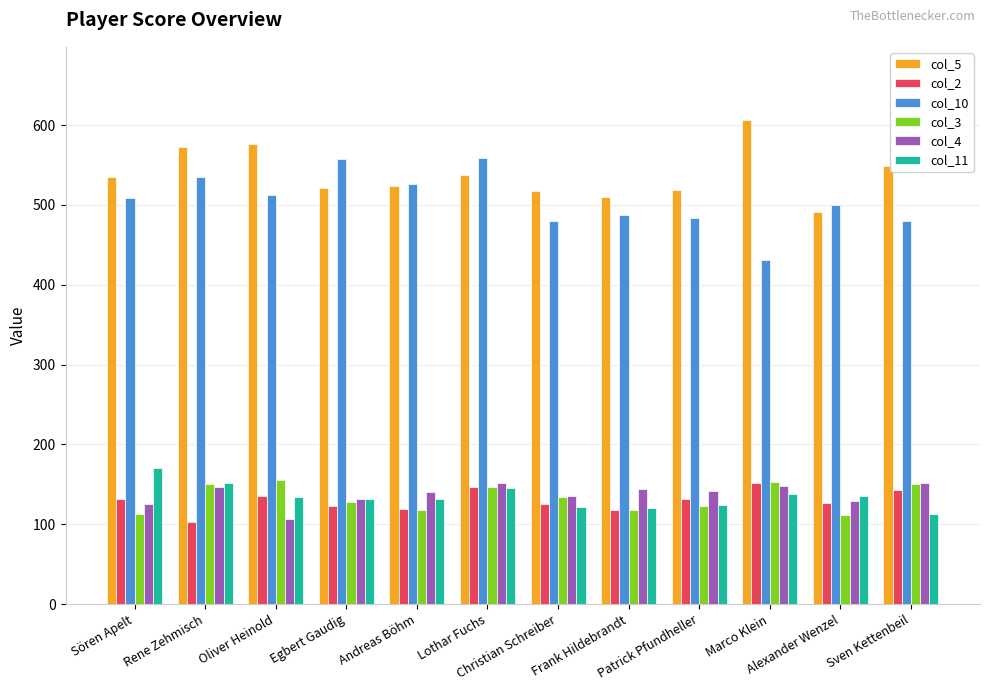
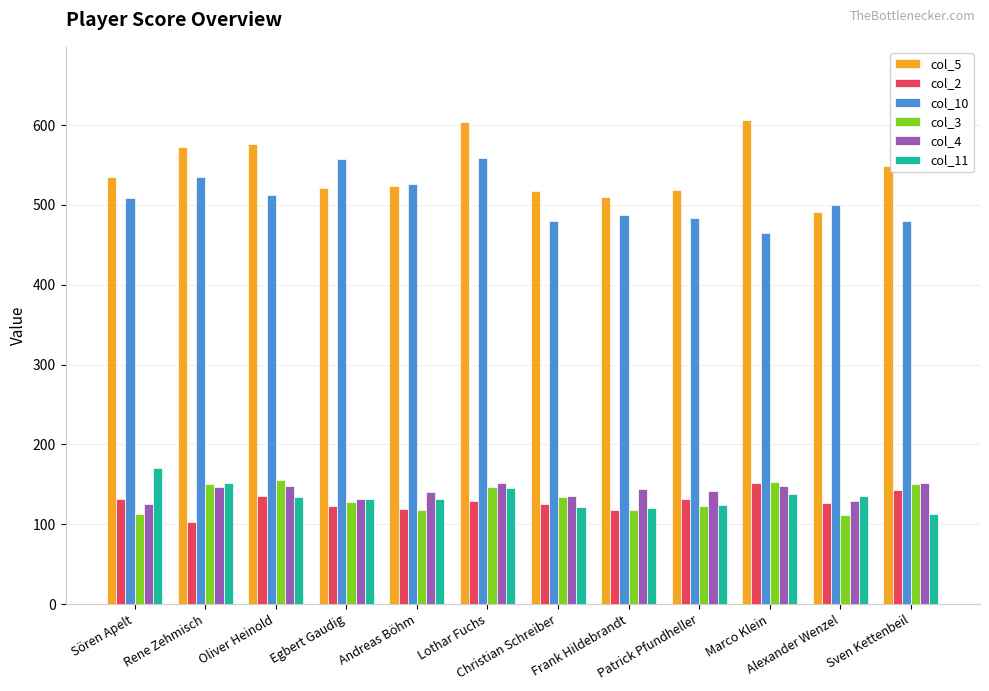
col_4, Oliver Heinold: 110 -> 150
col_5, Lothar Fuchs: 540 -> 600
col_2, Lothar Fuchs: 150 -> 130
col_10, Marco Klein: 430 -> 470
